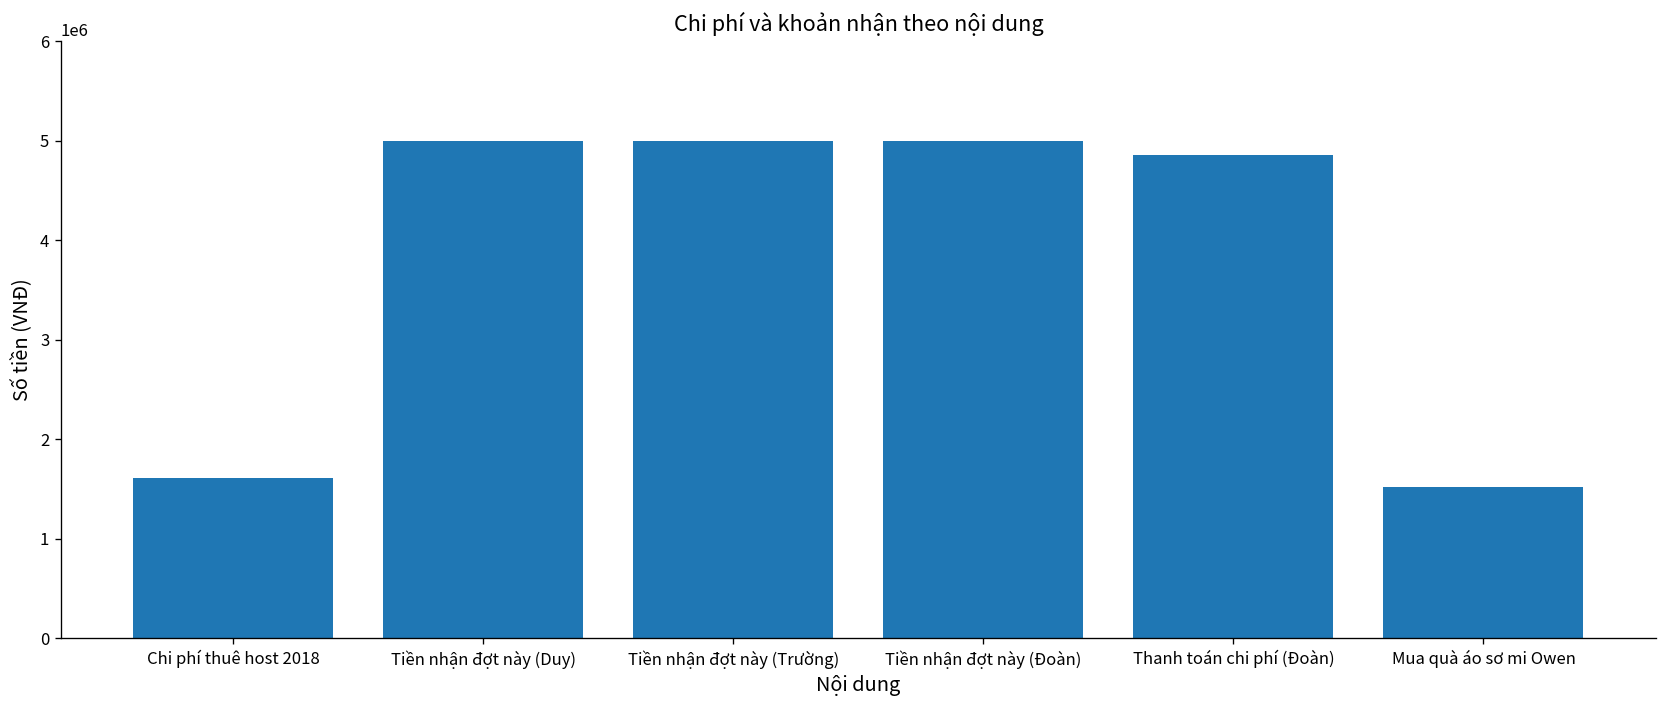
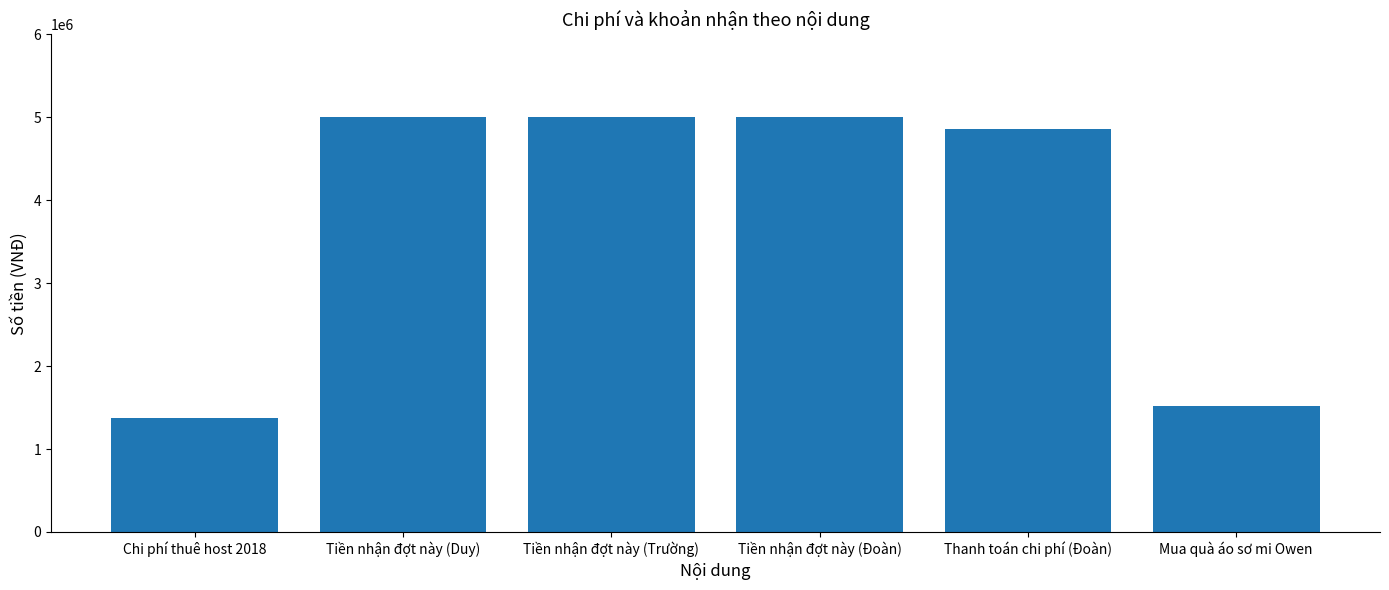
Chi phí thuê host 2018: 1600000 -> 1400000
